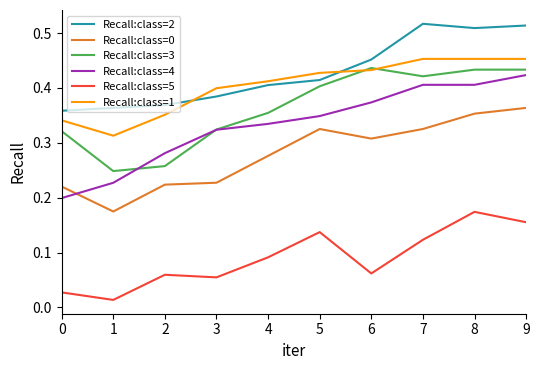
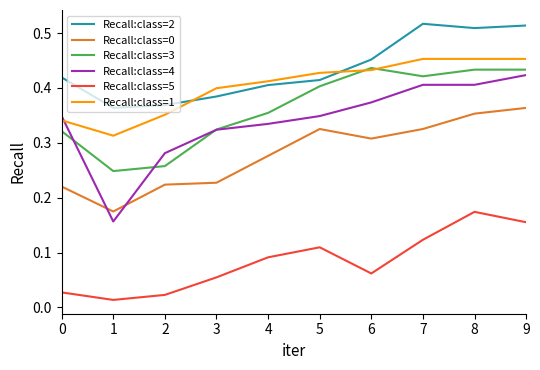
Recall:class=2, 0: 0.36 -> 0.42
Recall:class=4, 0: 0.20 -> 0.35
Recall:class=4, 1: 0.23 -> 0.16
Recall:class=5, 2: 0.06 -> 0.02
Recall:class=5, 5: 0.14 -> 0.11
